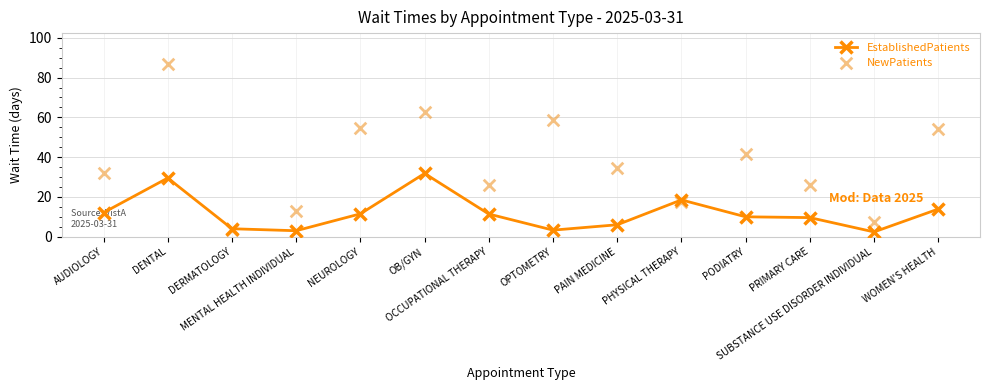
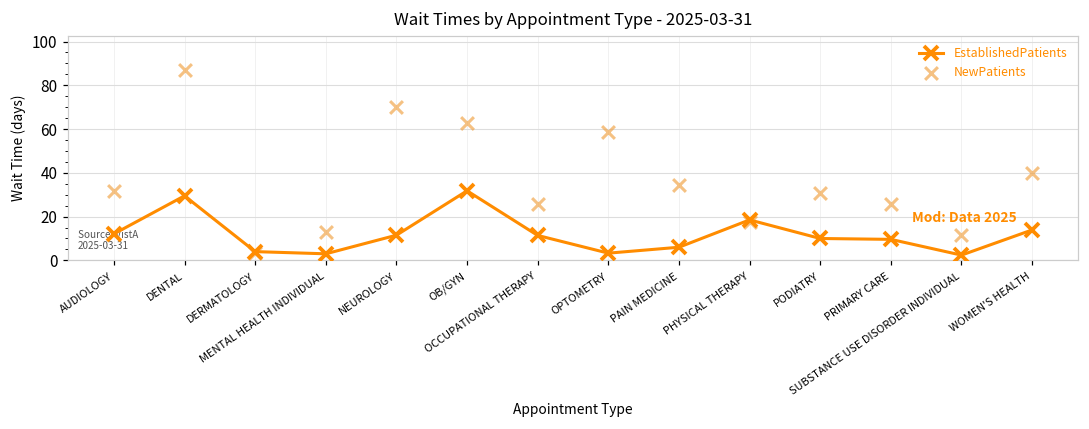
NewPatients, NEUROLOGY: 54 -> 70
NewPatients, PODIATRY: 42 -> 31
NewPatients, SUBSTANCE USE DISORDER INDIVIDUAL: 8 -> 12
NewPatients, WOMEN'S HEALTH: 54 -> 40
